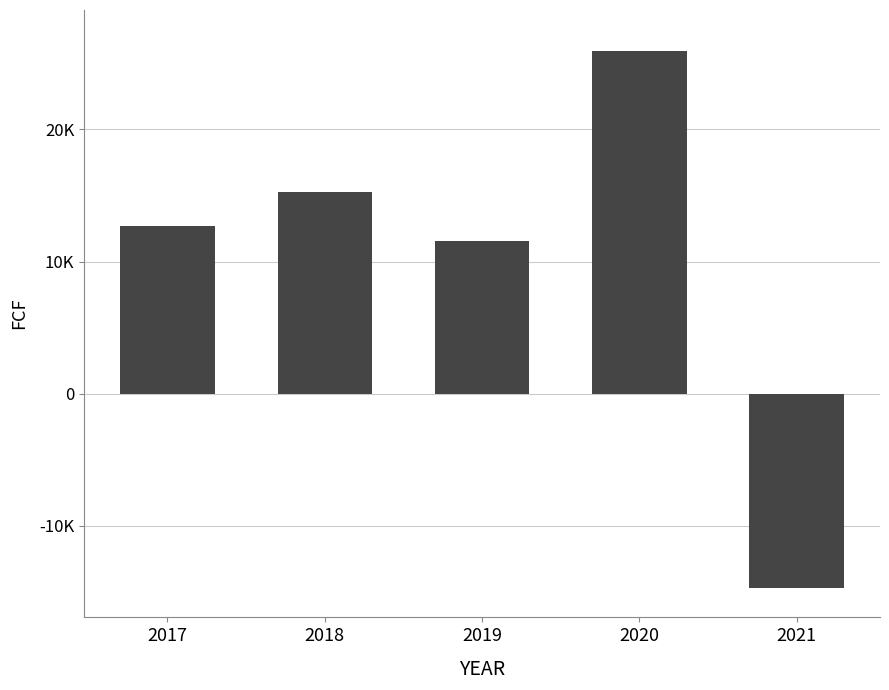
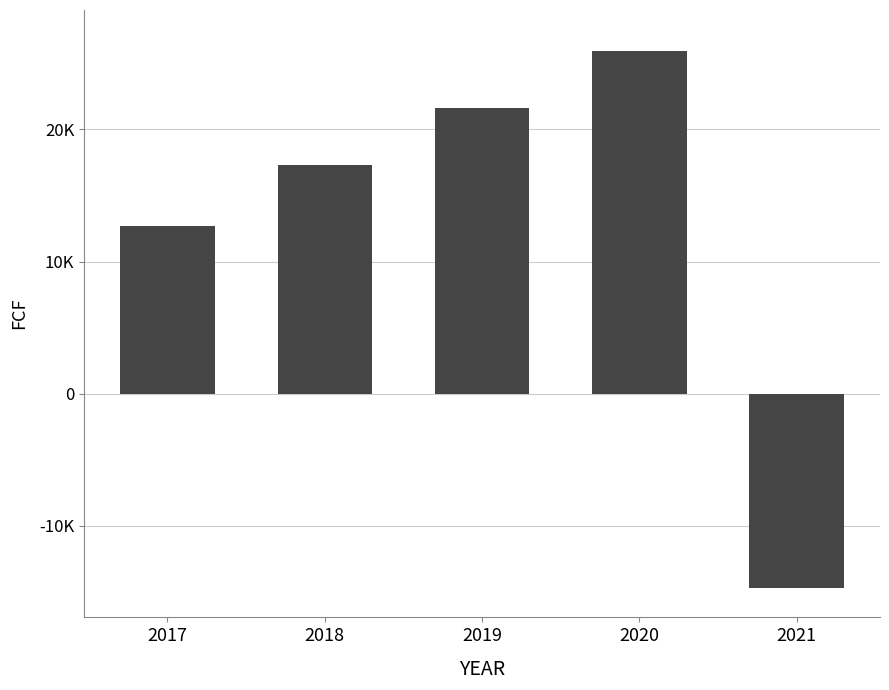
2018: 15200 -> 17300
2019: 11500 -> 21700
